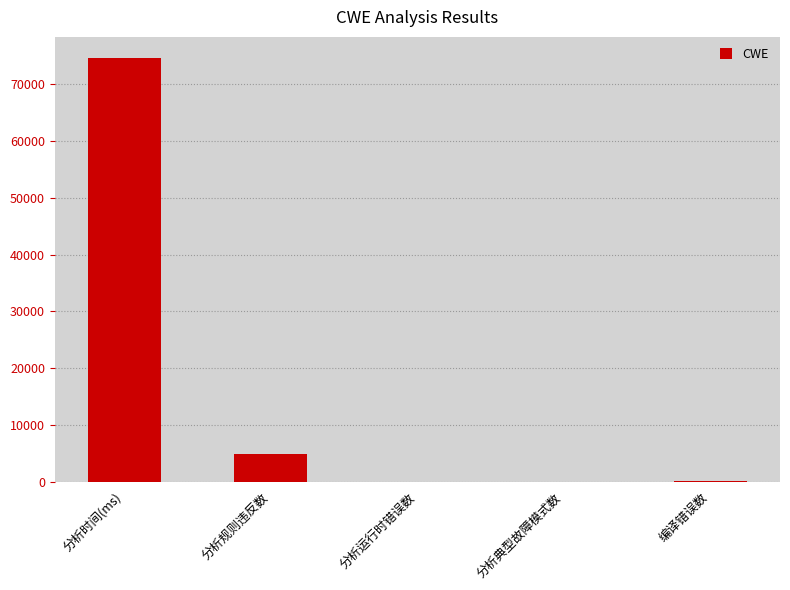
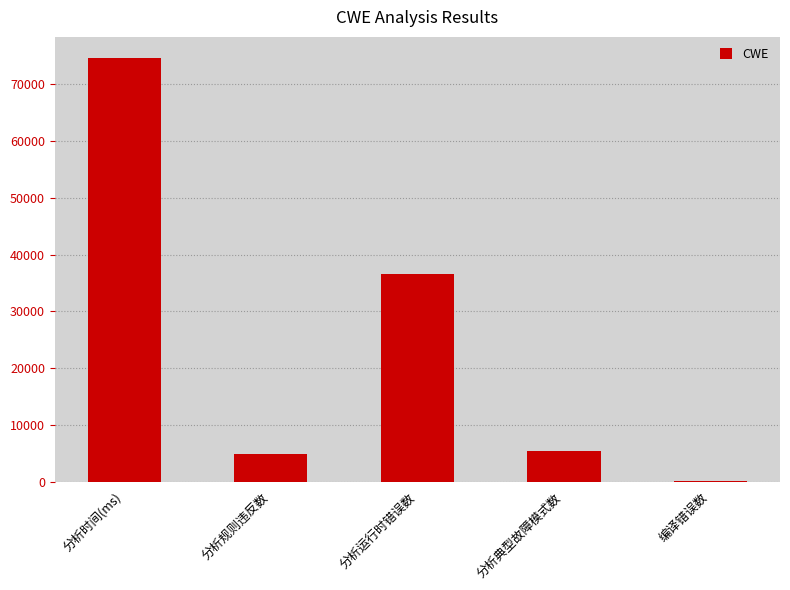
分析运行时错误数: 0 -> 37000
分析典型故障模式数: 0 -> 5000
